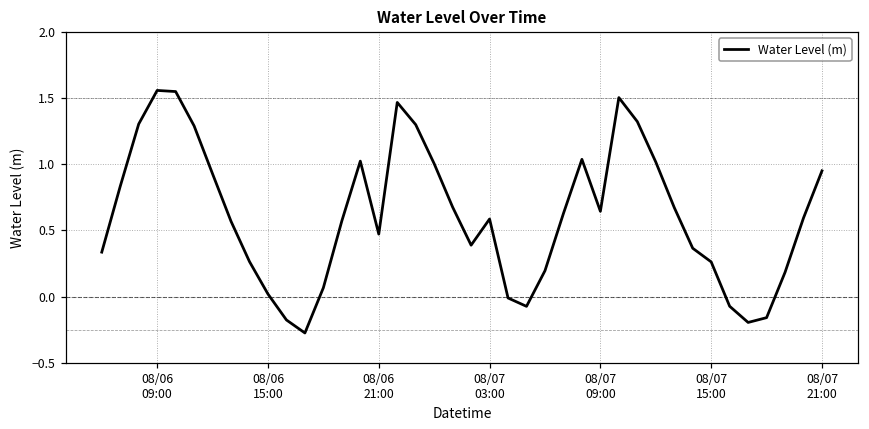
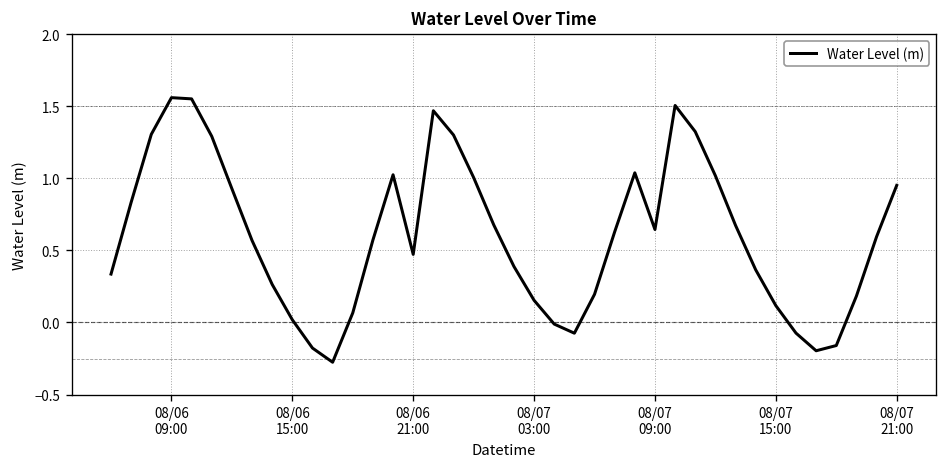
08/07 03:00: 0.59 -> 0.15
08/07 15:00: 0.26 -> 0.12
